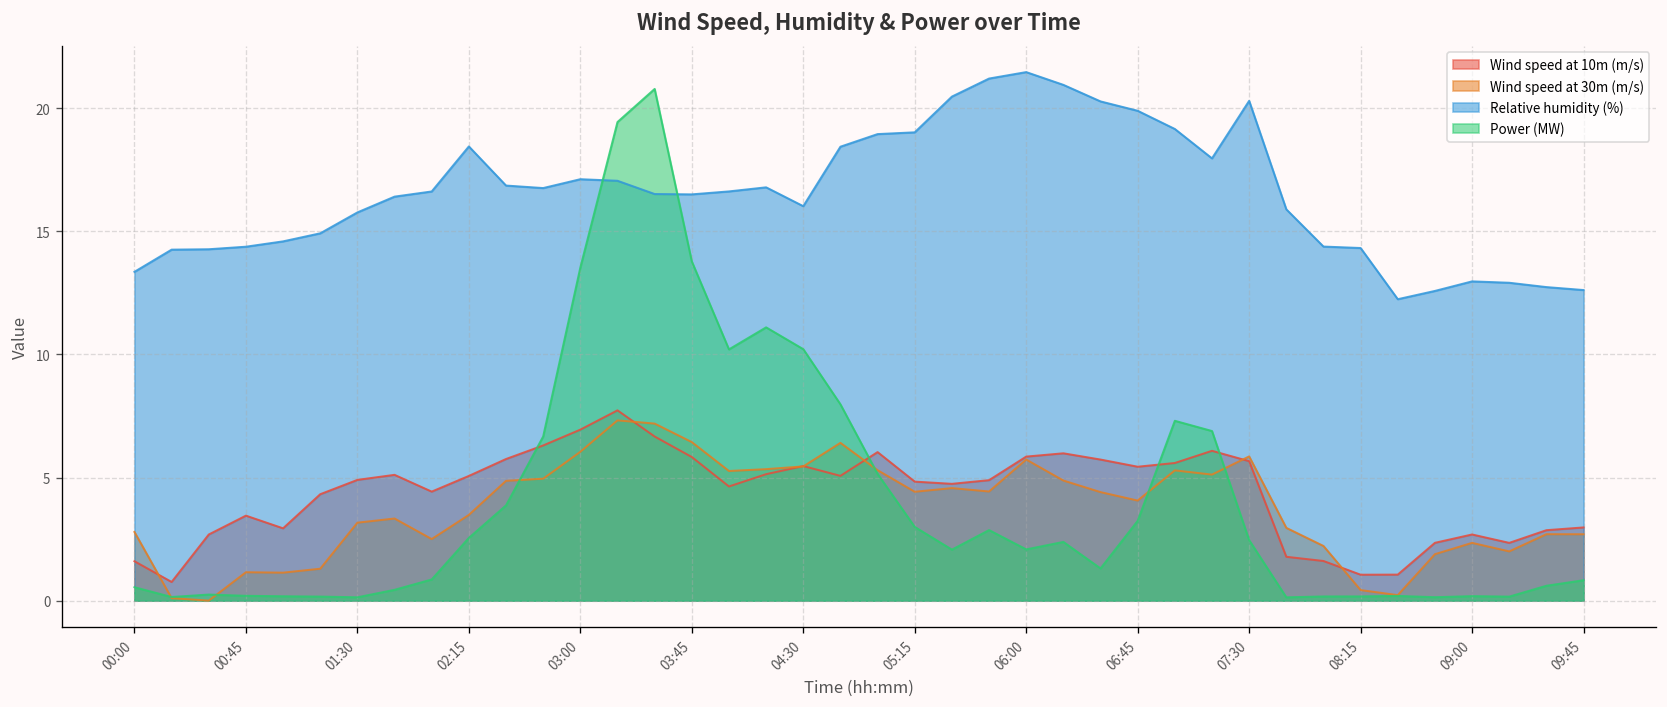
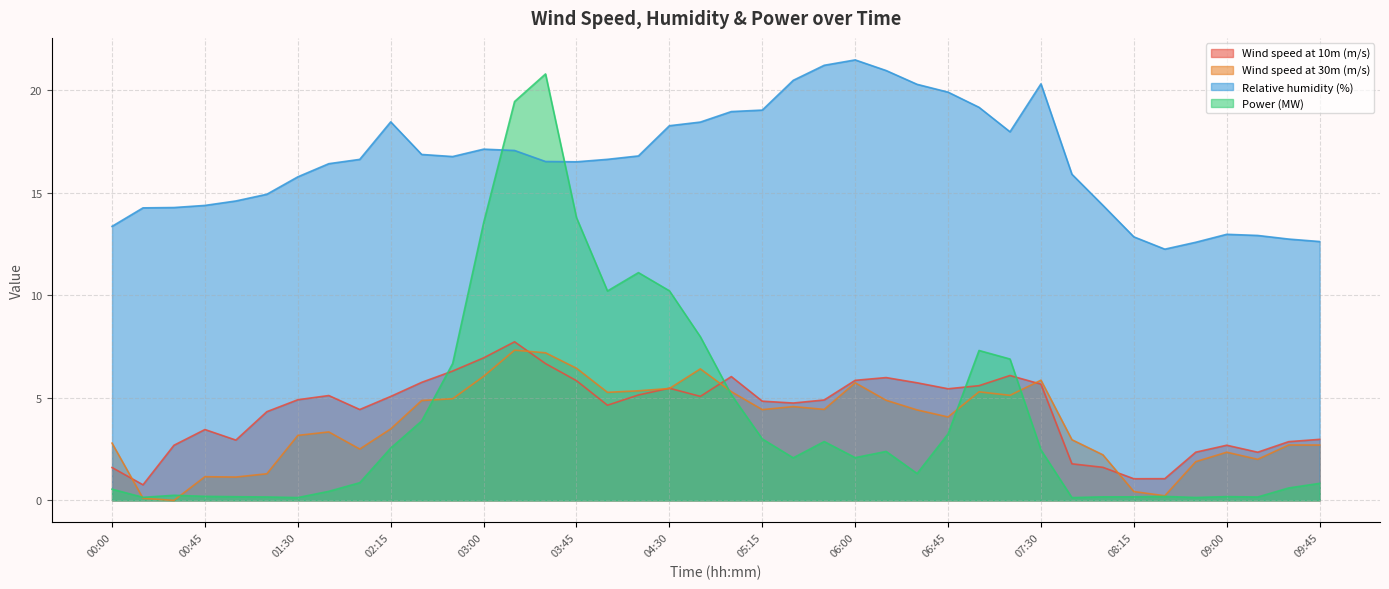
Relative humidity (%), 04:30: 16.0 -> 18.3
Relative humidity (%), 08:15: 14.3 -> 12.8
